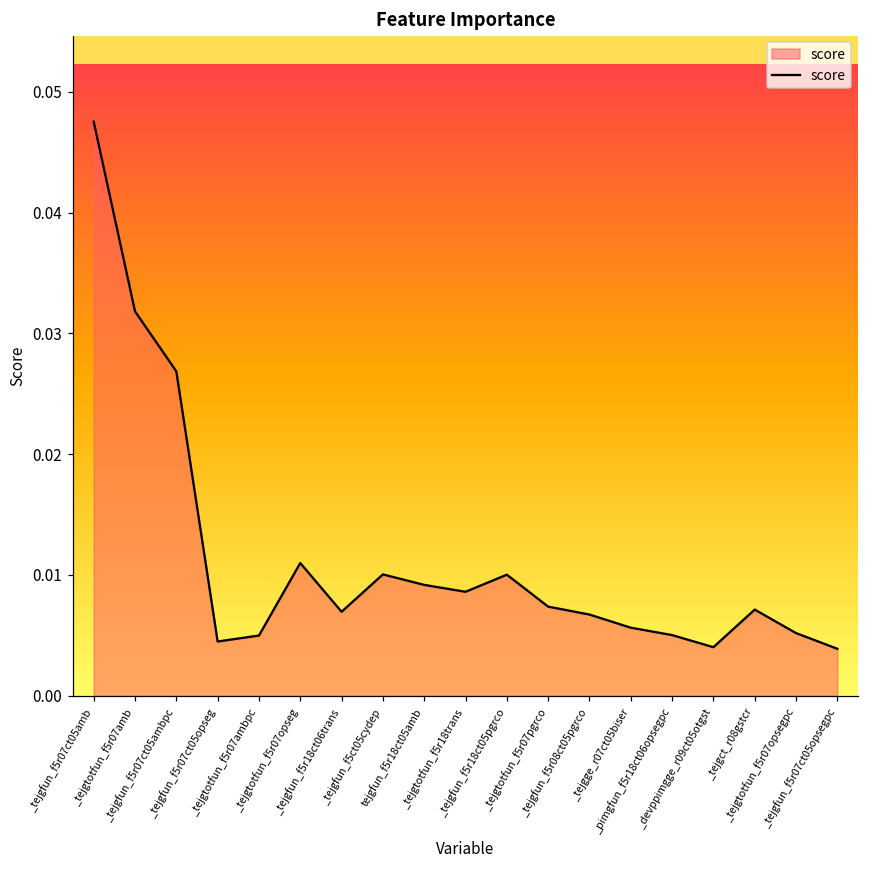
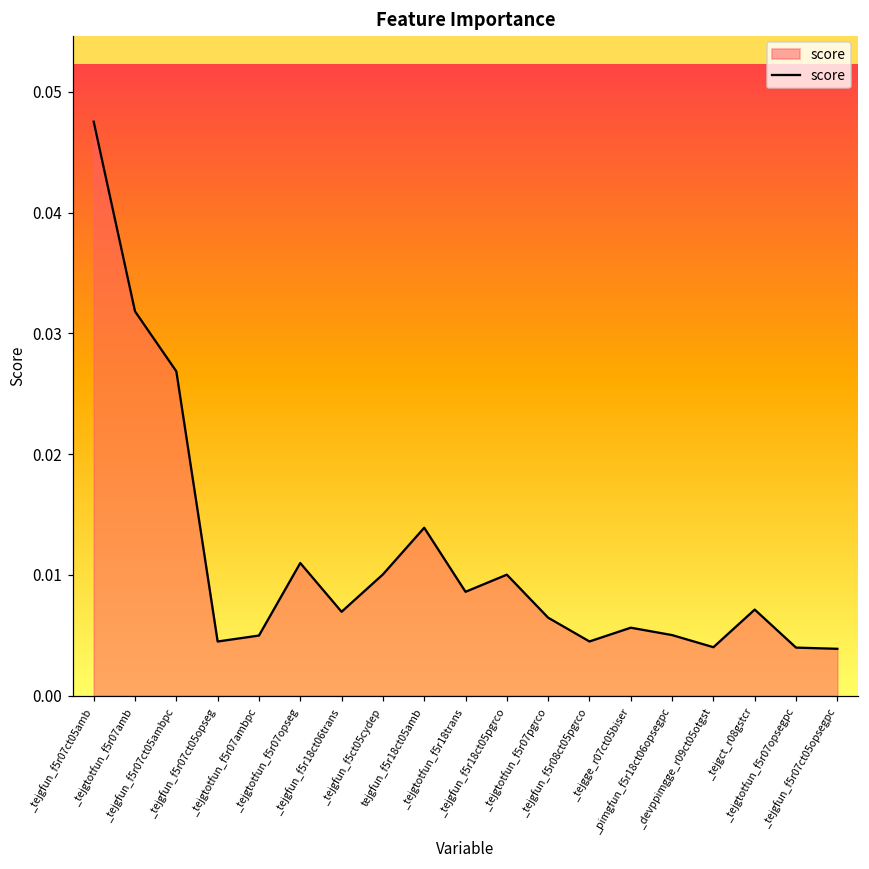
tejgfun_f5r18ct05amb: 0.0092 -> 0.0139
_tejgtotfun_f5r07pgrco: 0.0074 -> 0.0065
_tejgfun_f5r08ct05pgrco: 0.0067 -> 0.0045
_tejgtotfun_f5r07opsegpc: 0.0052 -> 0.0040
